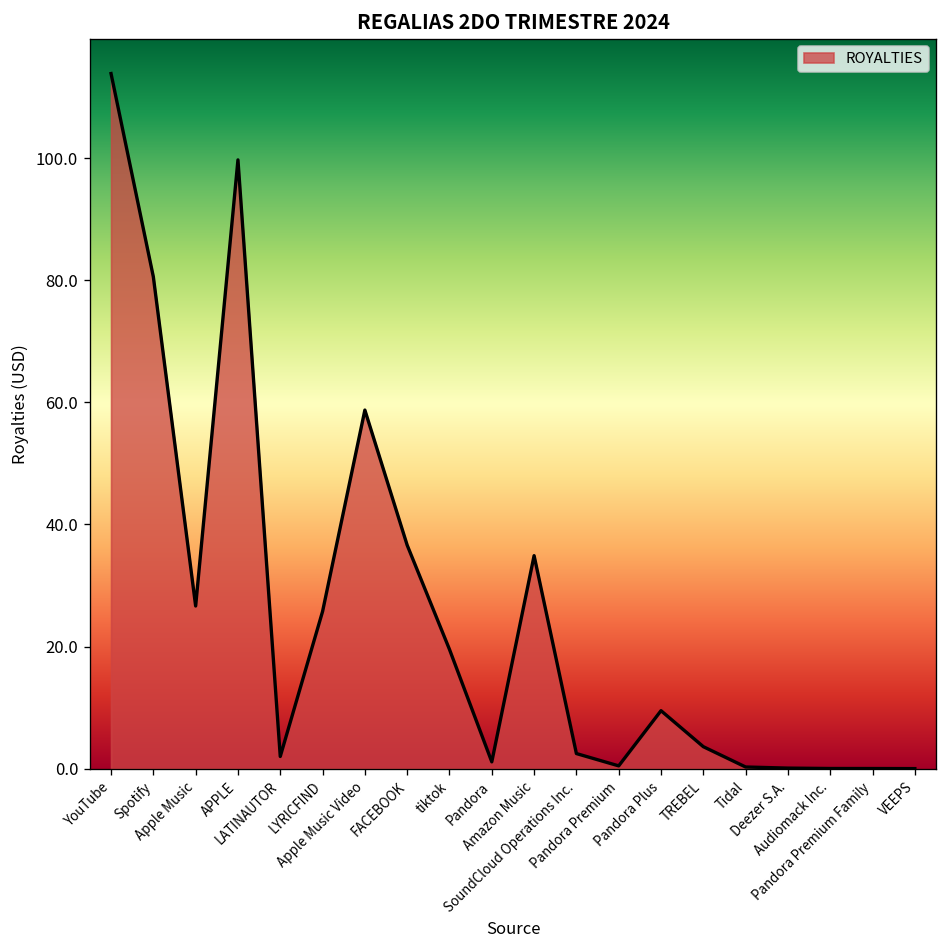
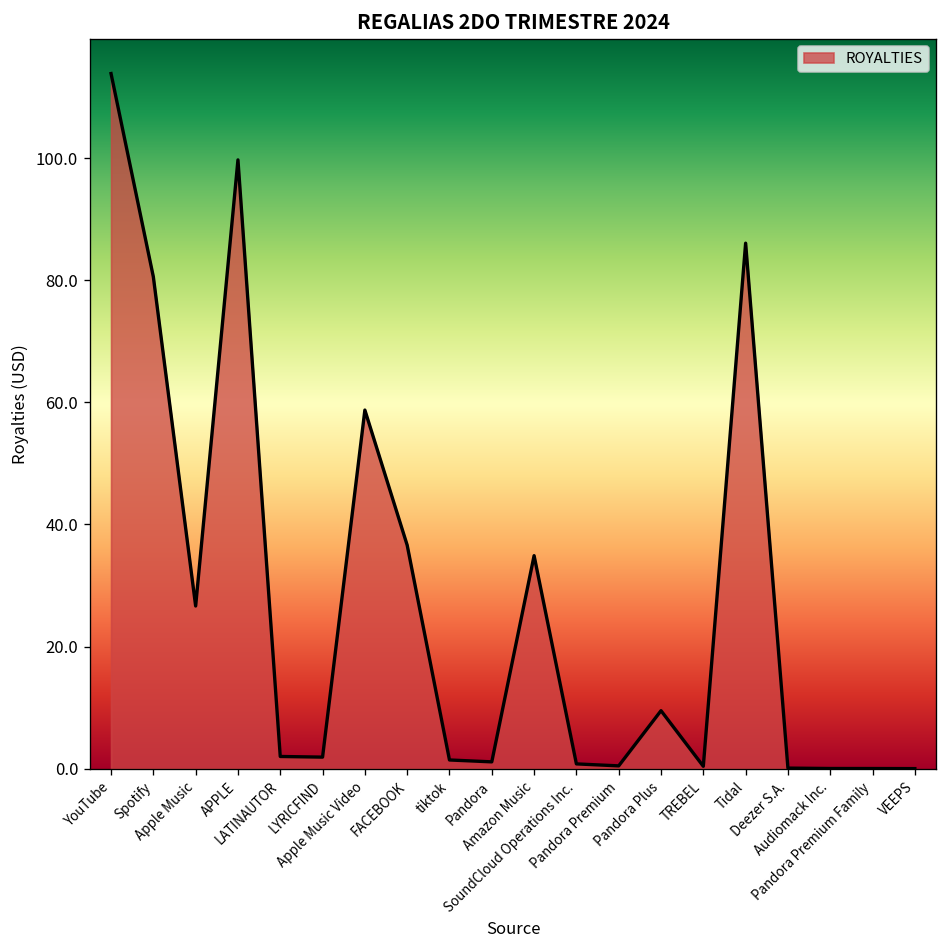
LYRICFIND: 26 -> 2
tiktok: 20 -> 1
SoundCloud Operations Inc.: 2 -> 1
TREBEL: 4 -> 0
Tidal: 0 -> 86
